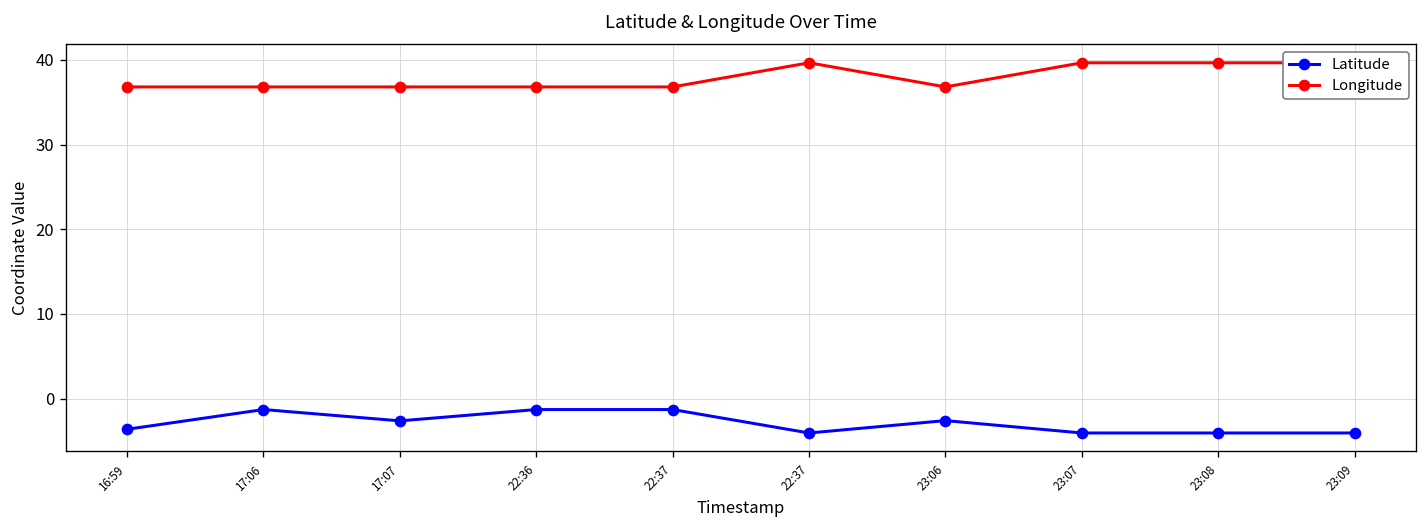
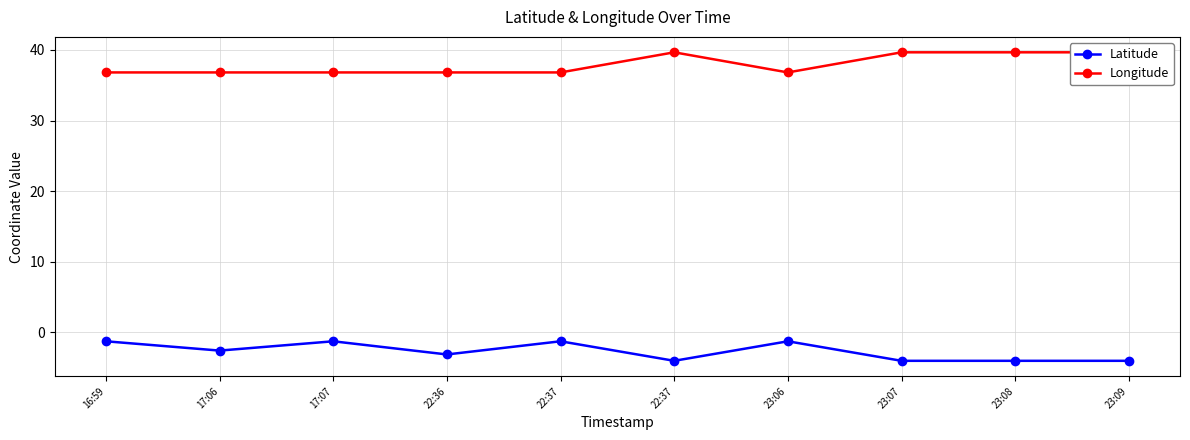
Latitude, 16:59: -4 -> -1
Latitude, 17:06: -1 -> -3
Latitude, 17:07: -3 -> -1
Latitude, 22:36: -1 -> -3
Latitude, 23:06: -3 -> -1
